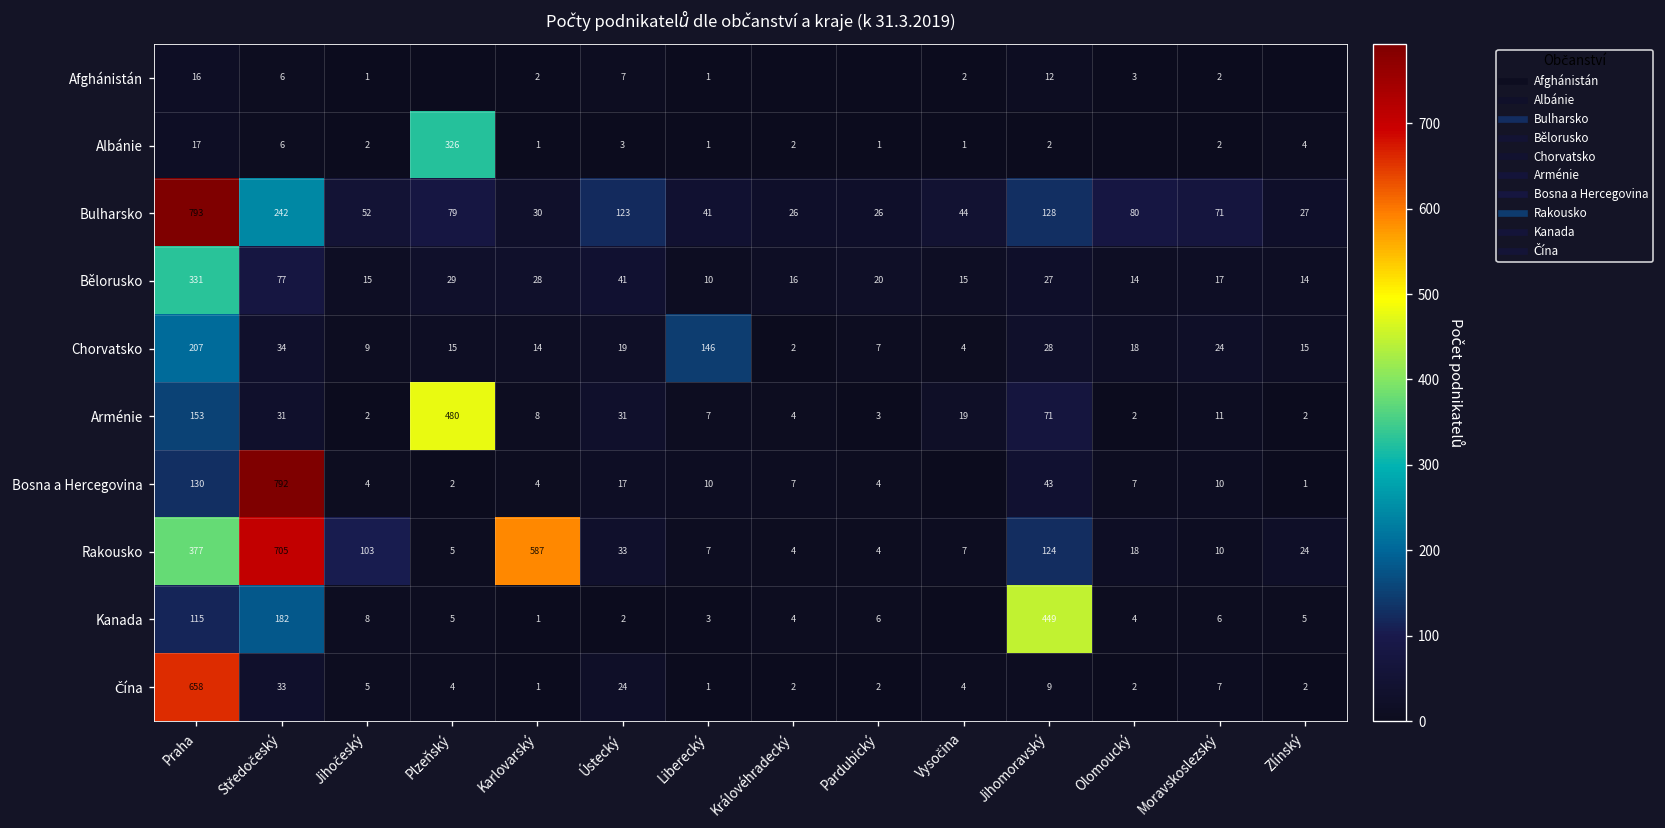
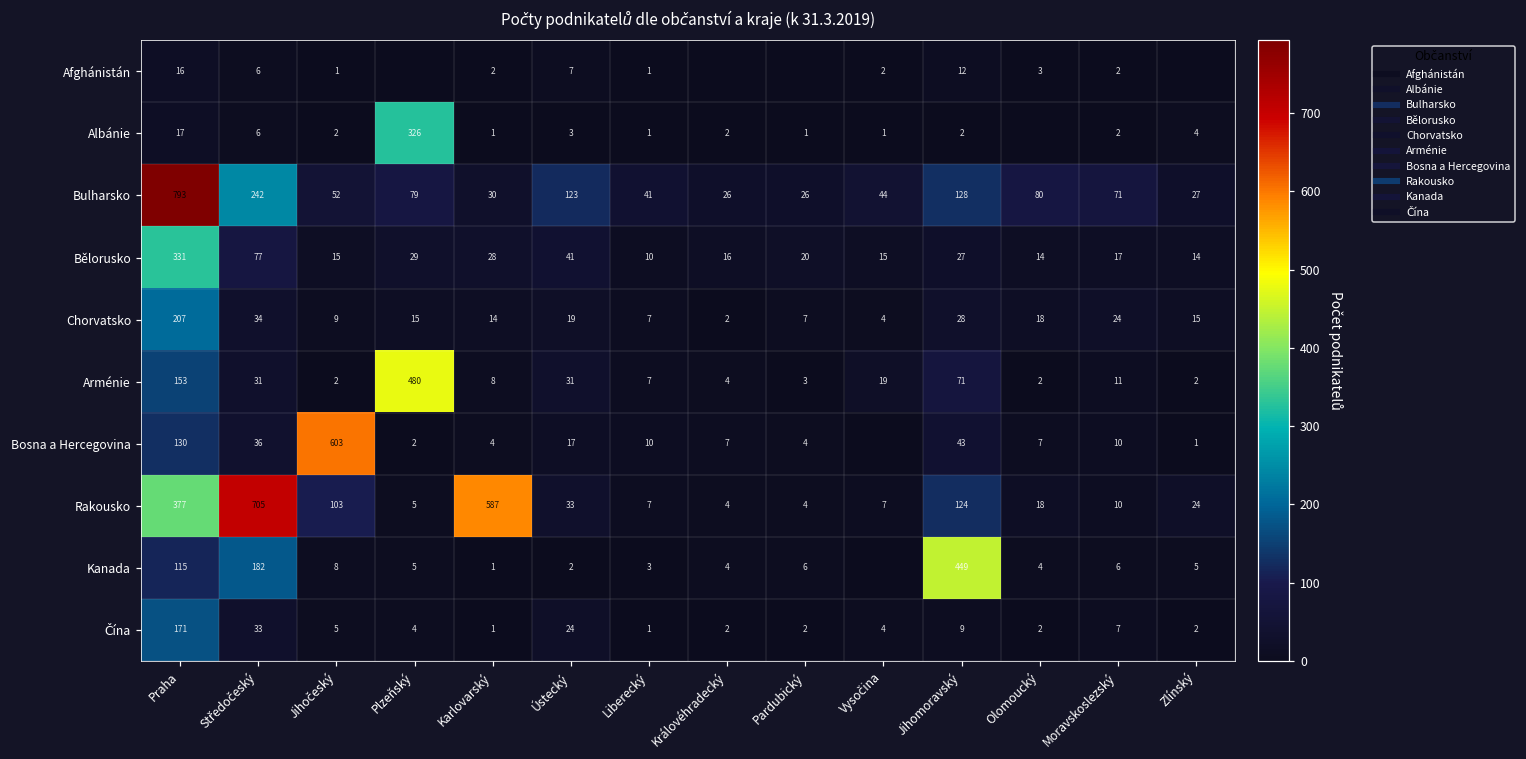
Chorvatsko, Liberecký: 146 -> 7
Bosna a Hercegovina, Středočeský: 792 -> 36
Bosna a Hercegovina, Jihočeský: 4 -> 603
Čína, Praha: 658 -> 171
